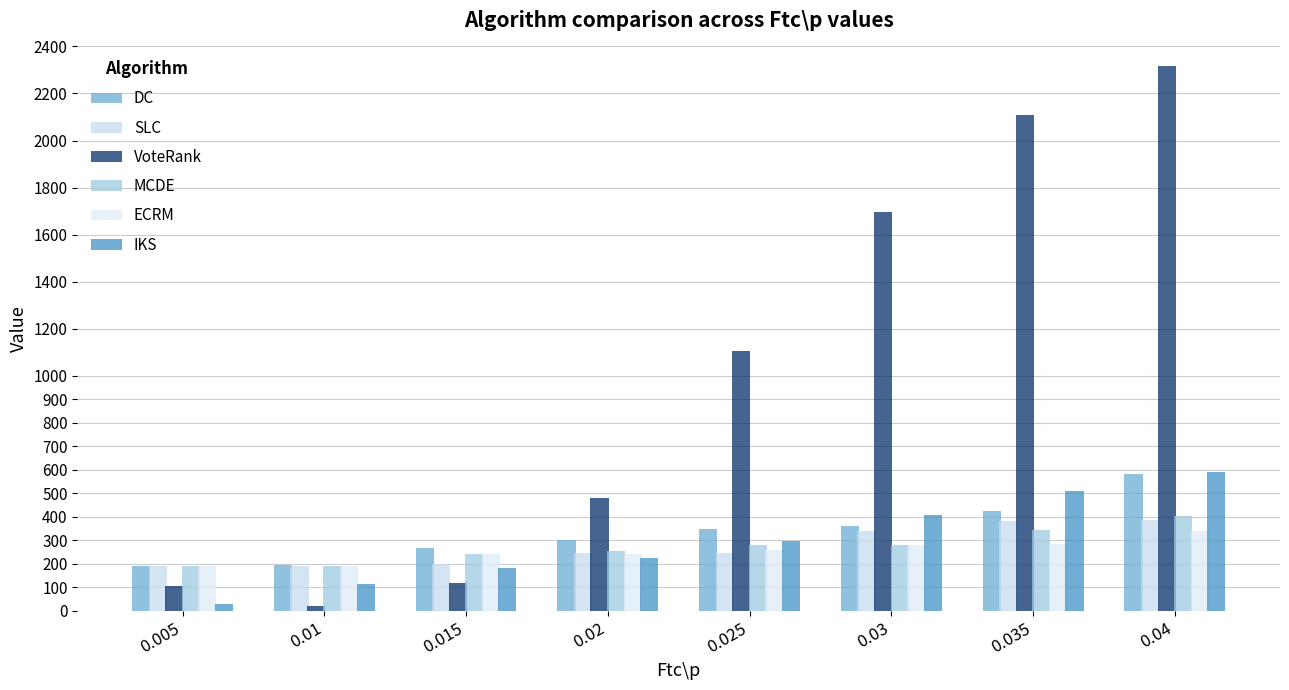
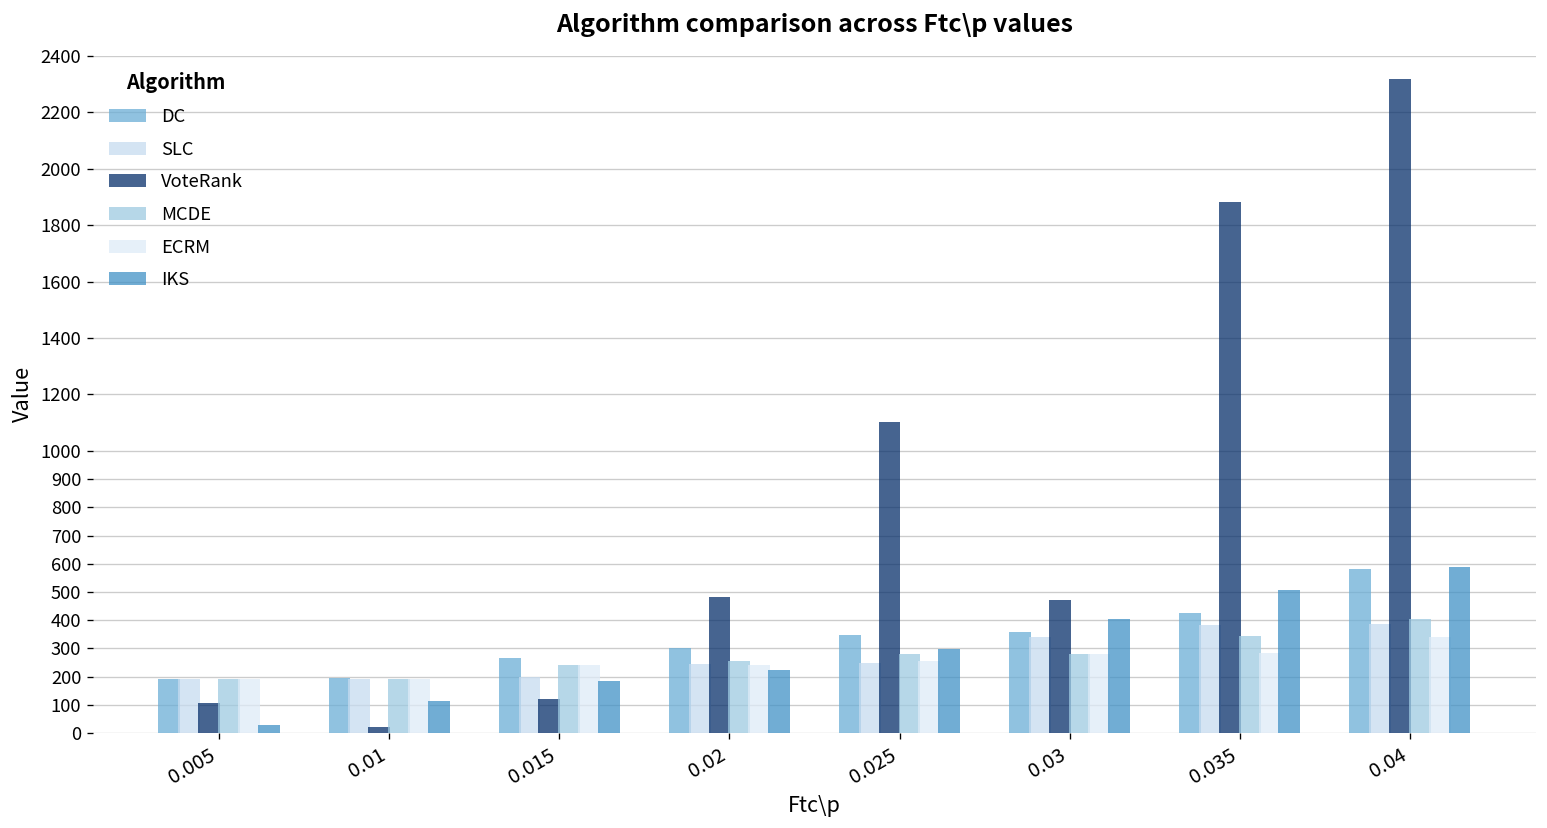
VoteRank, 0.03: 1700 -> 470
VoteRank, 0.035: 2110 -> 1880
